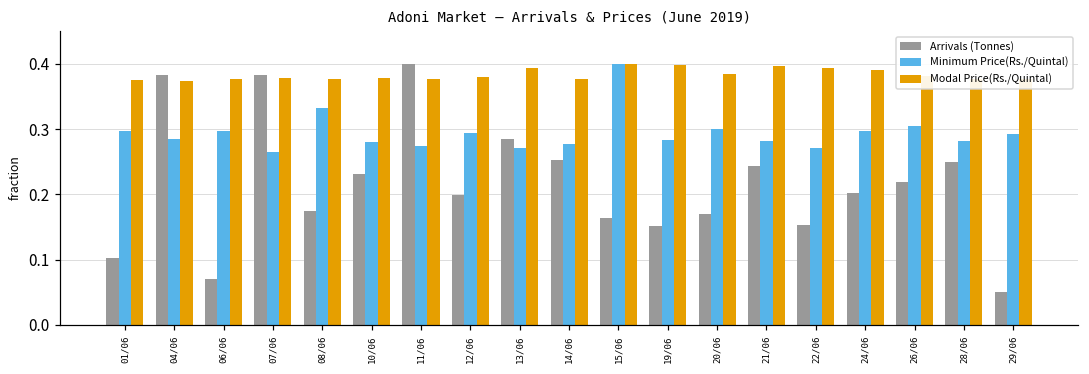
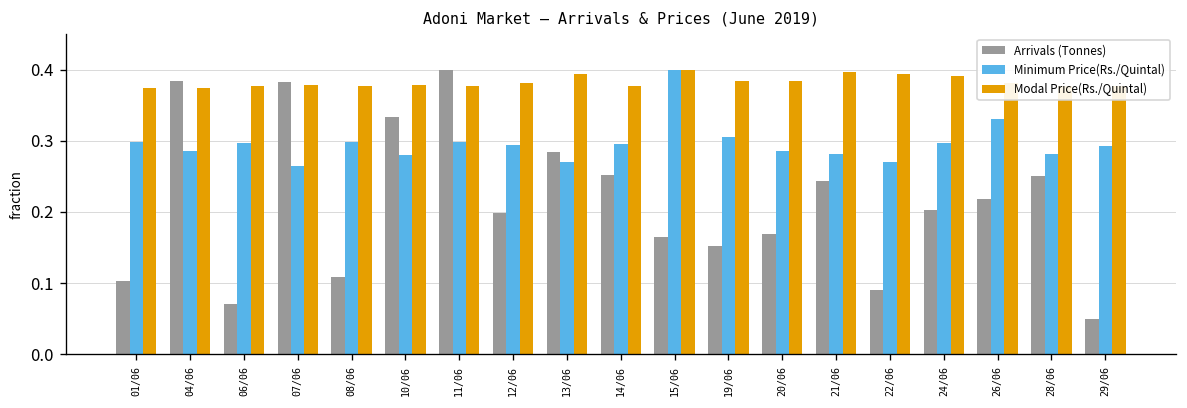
Arrivals (Tonnes), 08/06: 0.17 -> 0.11
Minimum Price(Rs./Quintal), 08/06: 0.33 -> 0.30
Arrivals (Tonnes), 10/06: 0.23 -> 0.33
Minimum Price(Rs./Quintal), 11/06: 0.27 -> 0.30
Minimum Price(Rs./Quintal), 14/06: 0.28 -> 0.30
Minimum Price(Rs./Quintal), 19/06: 0.28 -> 0.31
Modal Price(Rs./Quintal), 19/06: 0.40 -> 0.38
Minimum Price(Rs./Quintal), 20/06: 0.30 -> 0.29
Arrivals (Tonnes), 22/06: 0.15 -> 0.09
Minimum Price(Rs./Quintal), 26/06: 0.30 -> 0.33
